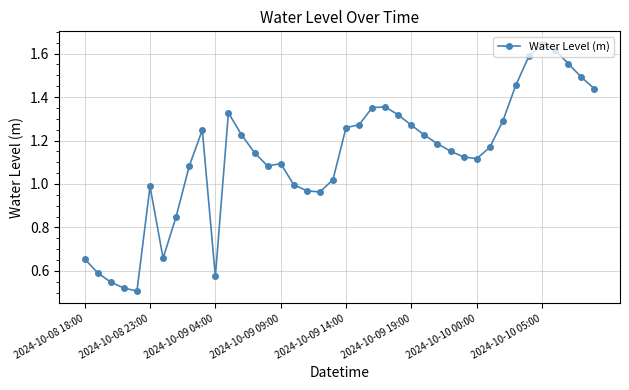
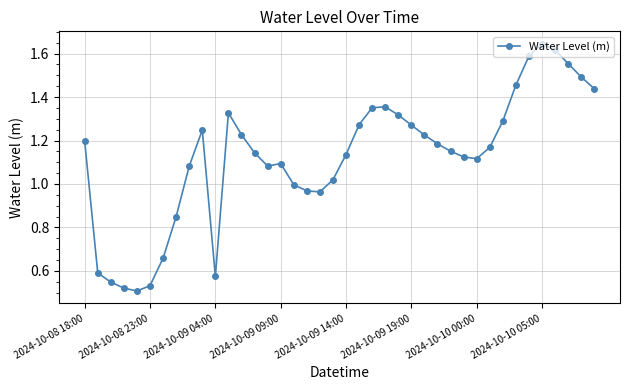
2024-10-08 18:00: 0.66 -> 1.20
2024-10-08 23:00: 0.99 -> 0.53
2024-10-09 14:00: 1.26 -> 1.14
